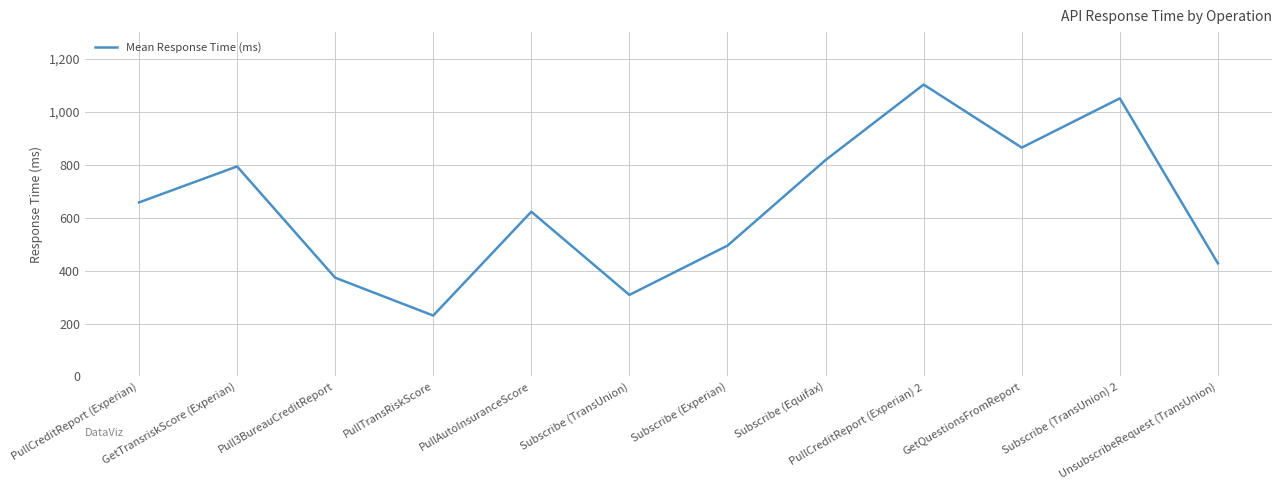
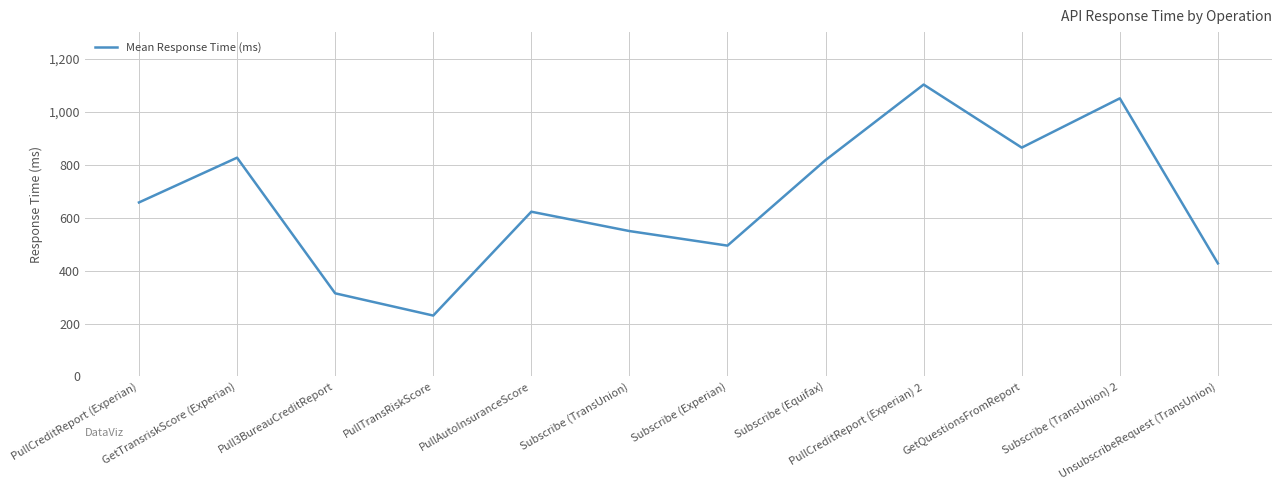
GetTransriskScore (Experian): 790 -> 830
Pull3BureauCreditReport: 370 -> 310
Subscribe (TransUnion): 310 -> 550
